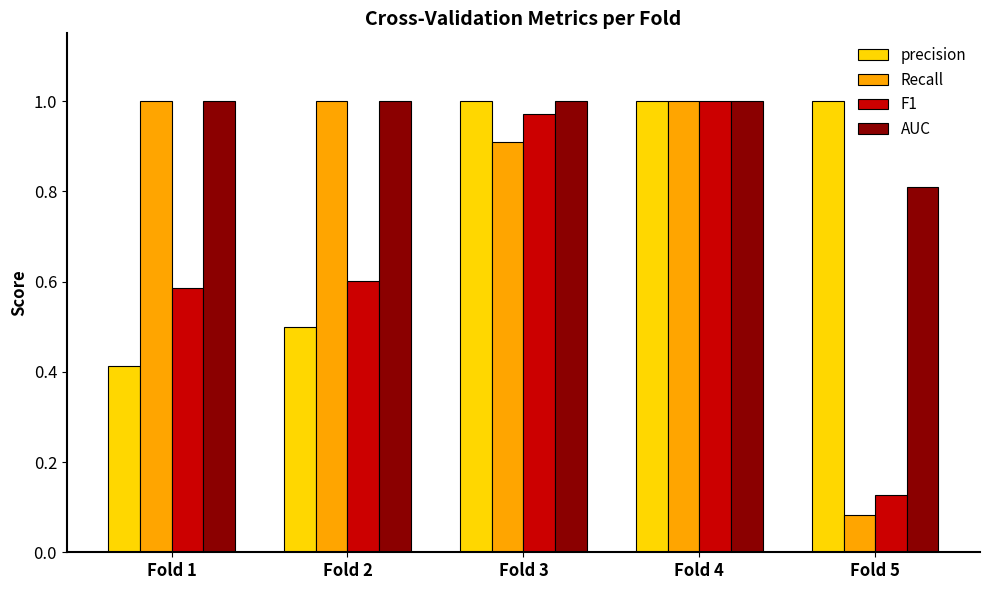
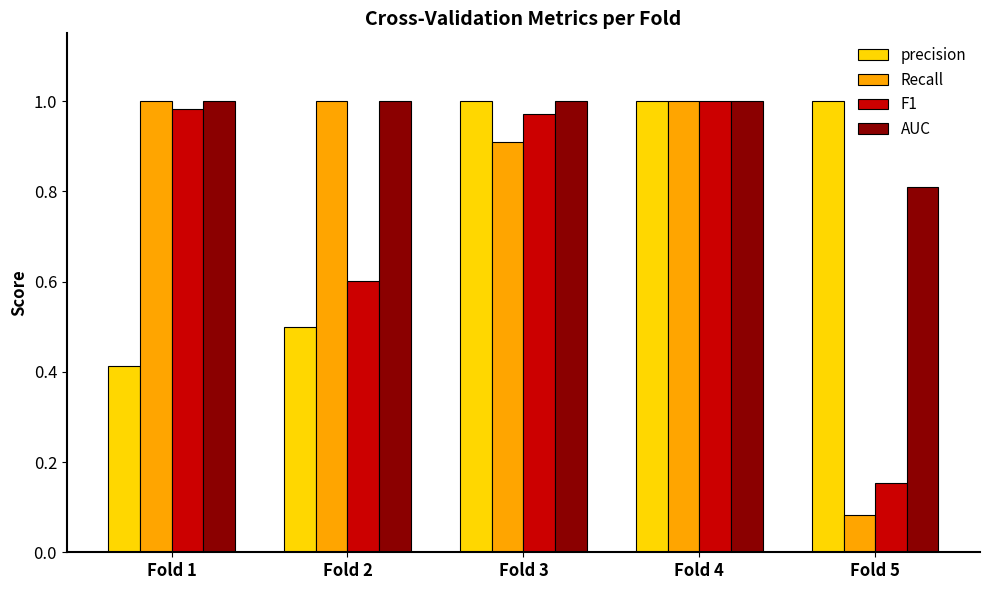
F1, Fold 1: 0.59 -> 0.98
F1, Fold 5: 0.13 -> 0.15
